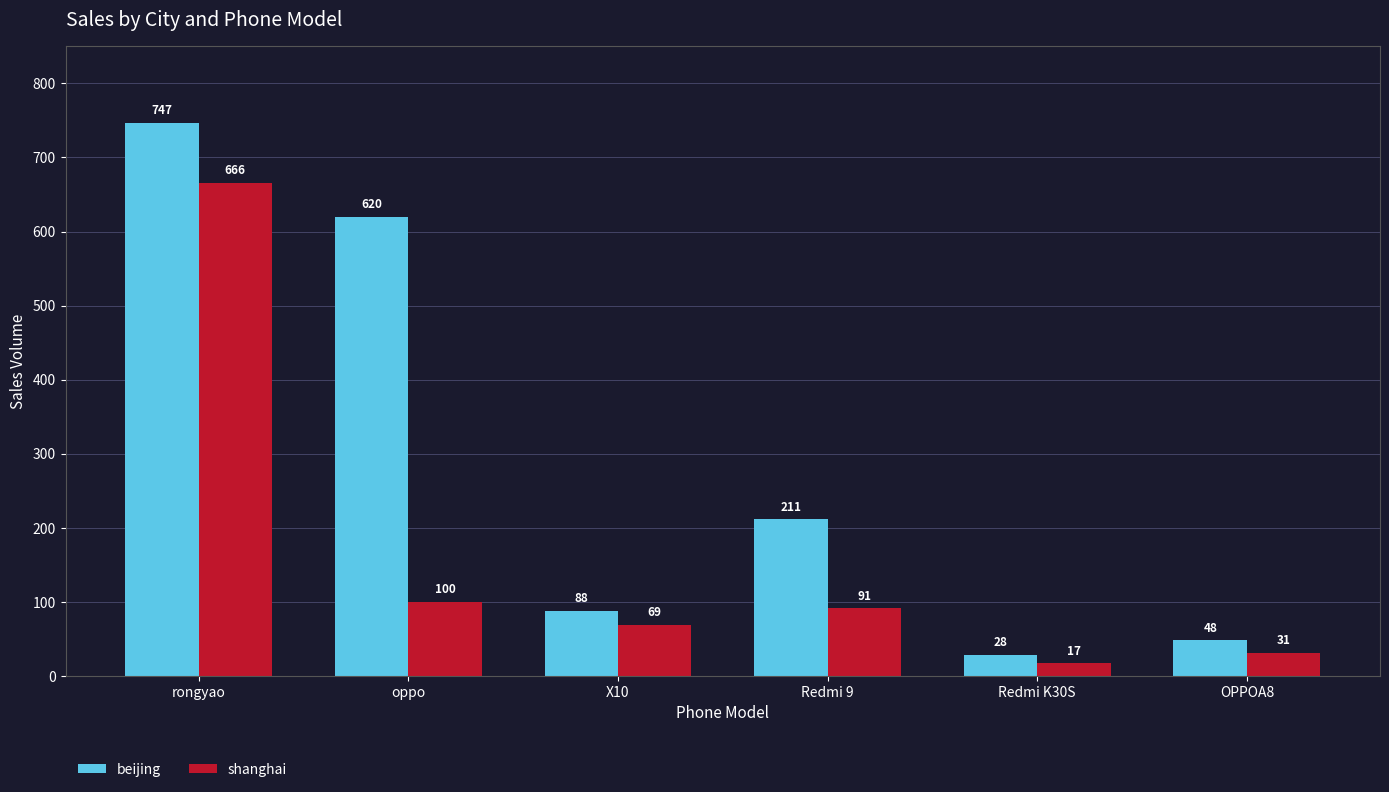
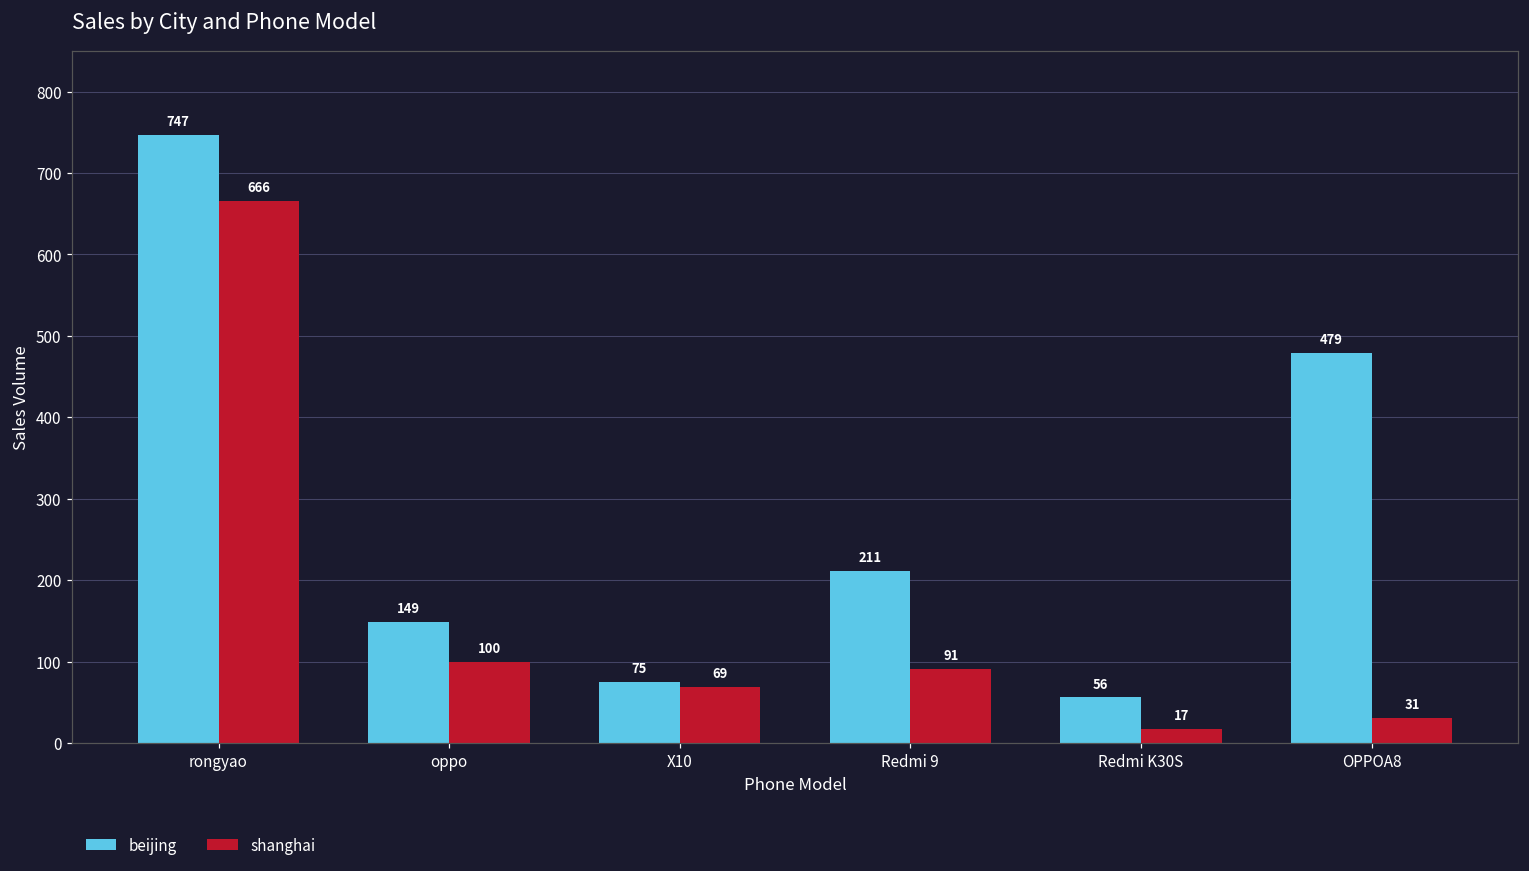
beijing, oppo: 620 -> 149
beijing, X10: 88 -> 75
beijing, Redmi K30S: 28 -> 56
beijing, OPPOA8: 48 -> 479
